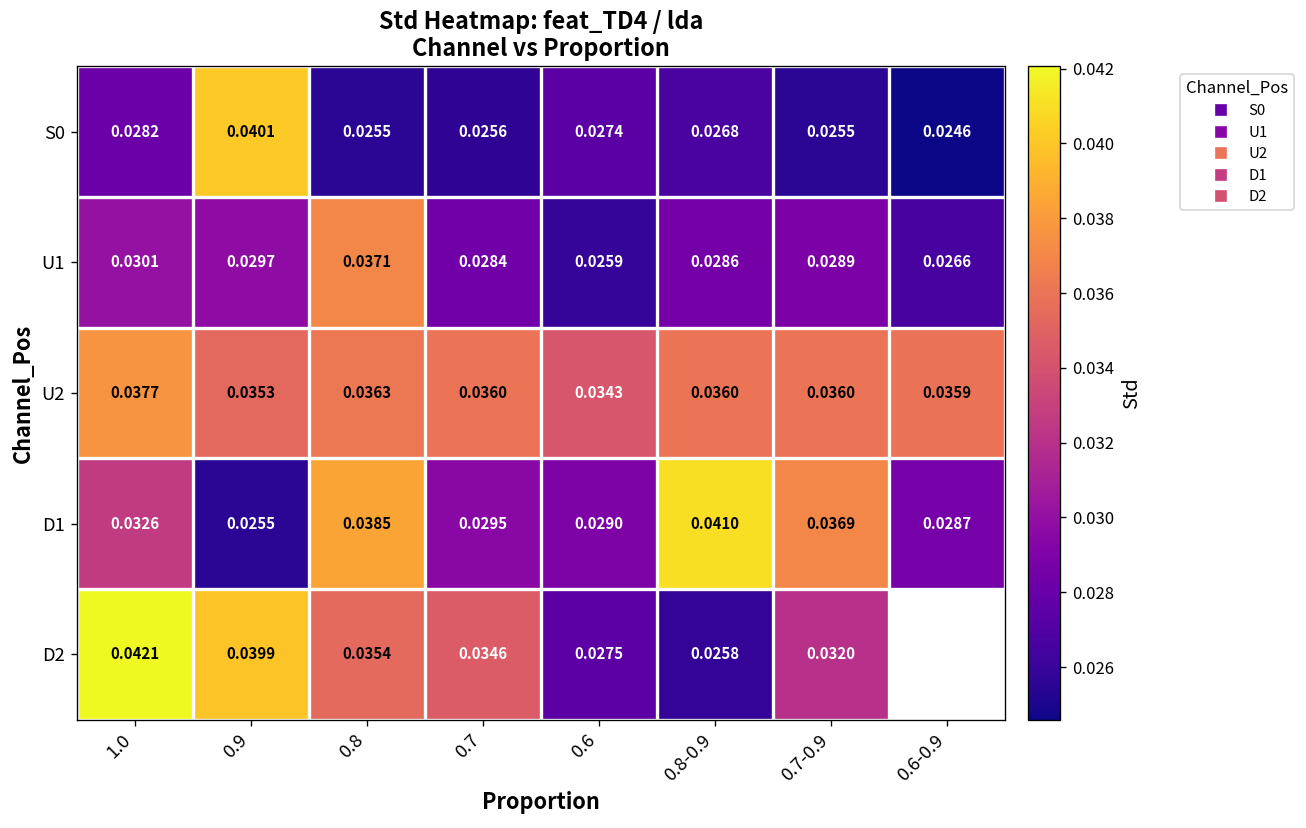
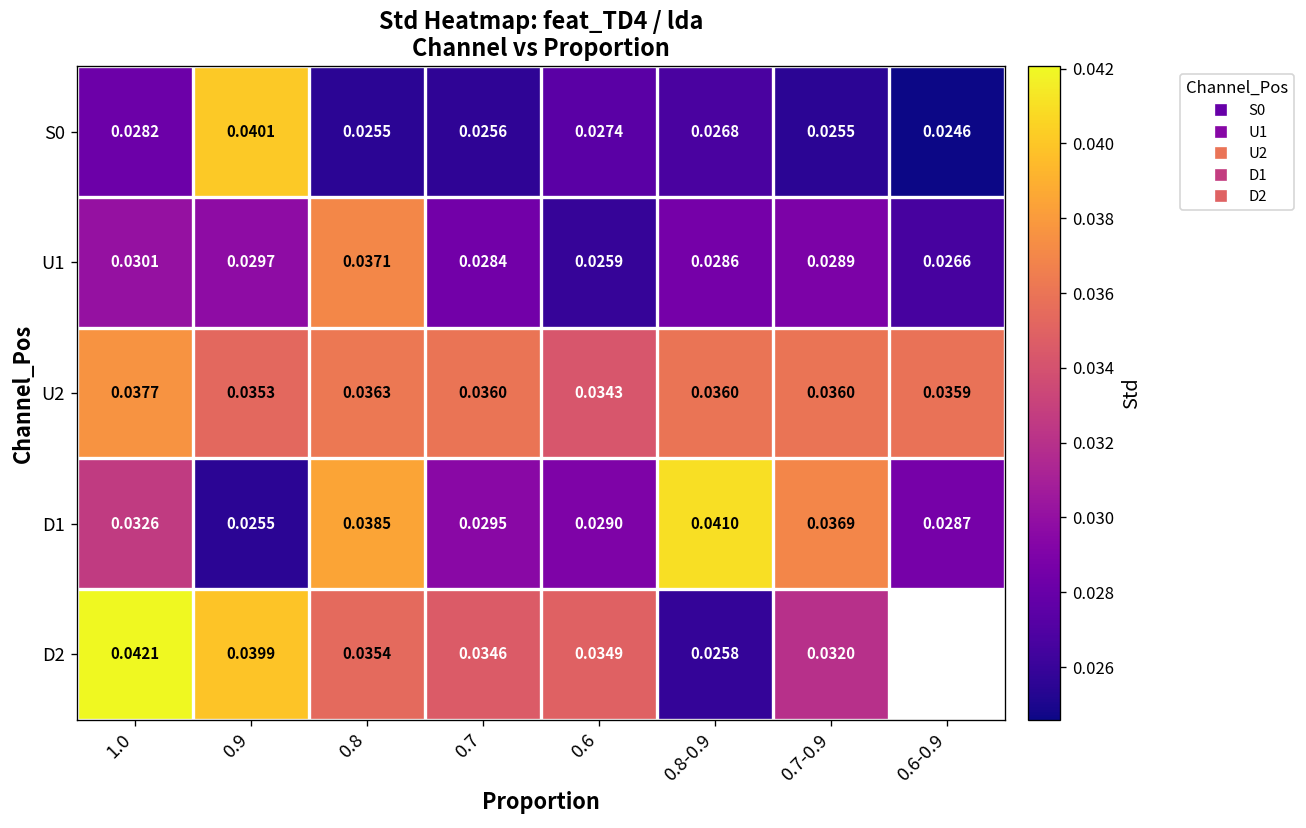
D2, 0.6: 0.0275 -> 0.0349
